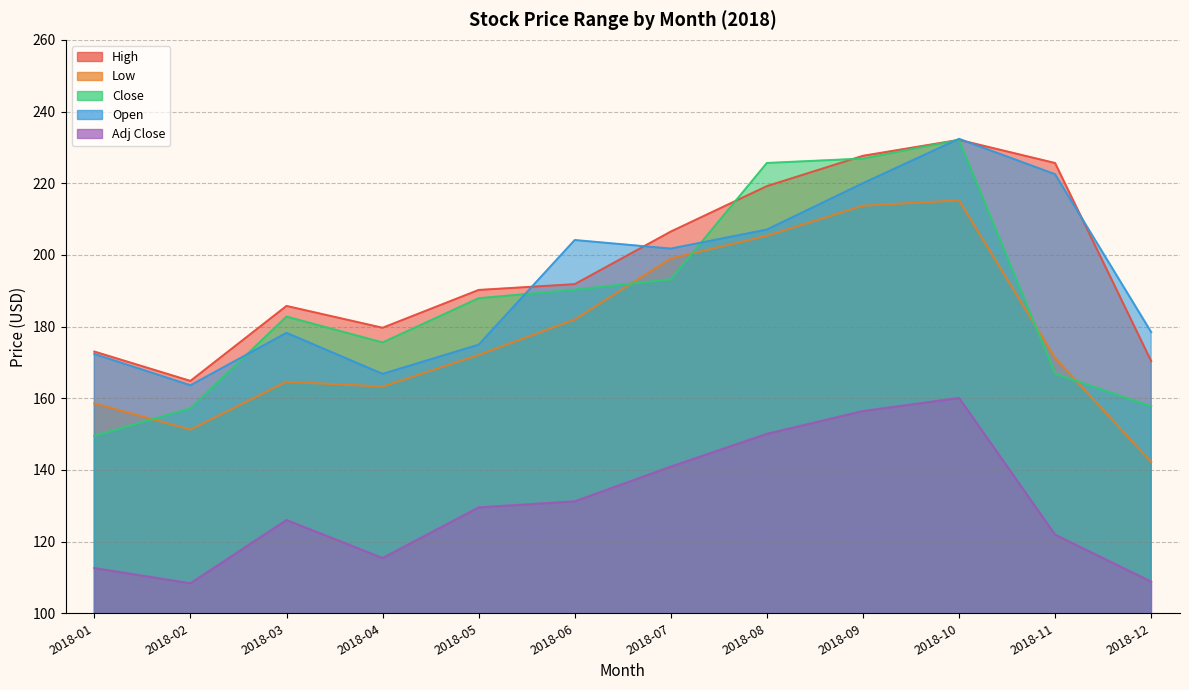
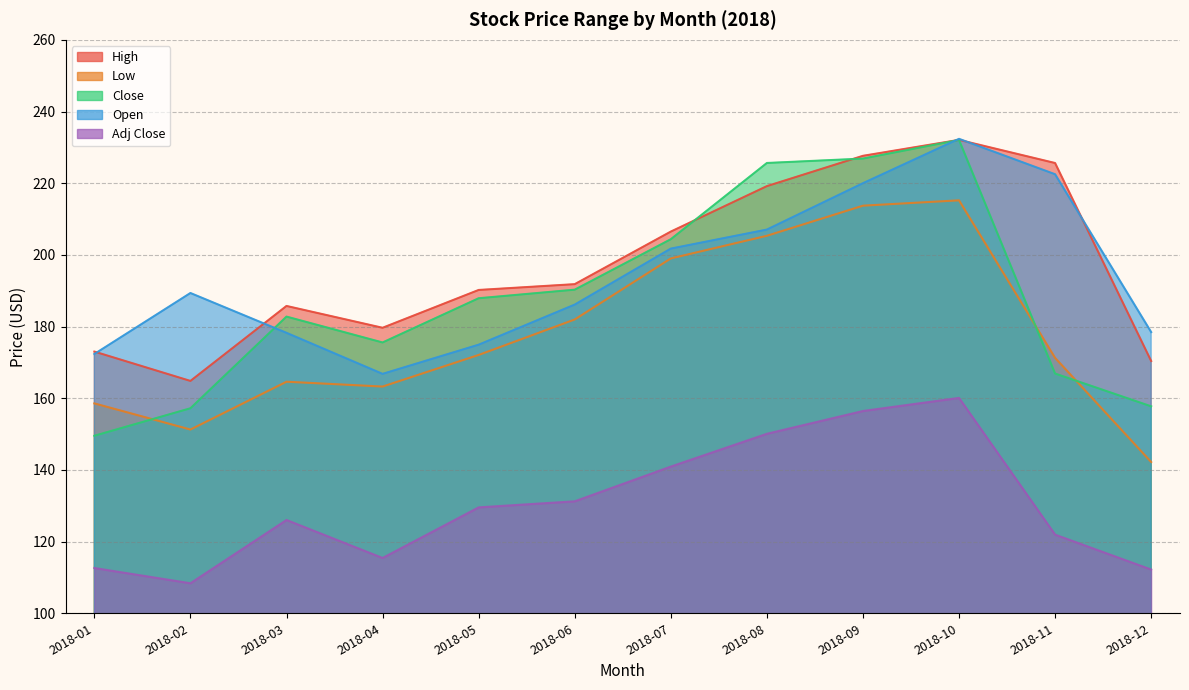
Open, 2018-02: 164 -> 189
Open, 2018-06: 204 -> 186
Close, 2018-07: 193 -> 204
Adj Close, 2018-12: 109 -> 112
